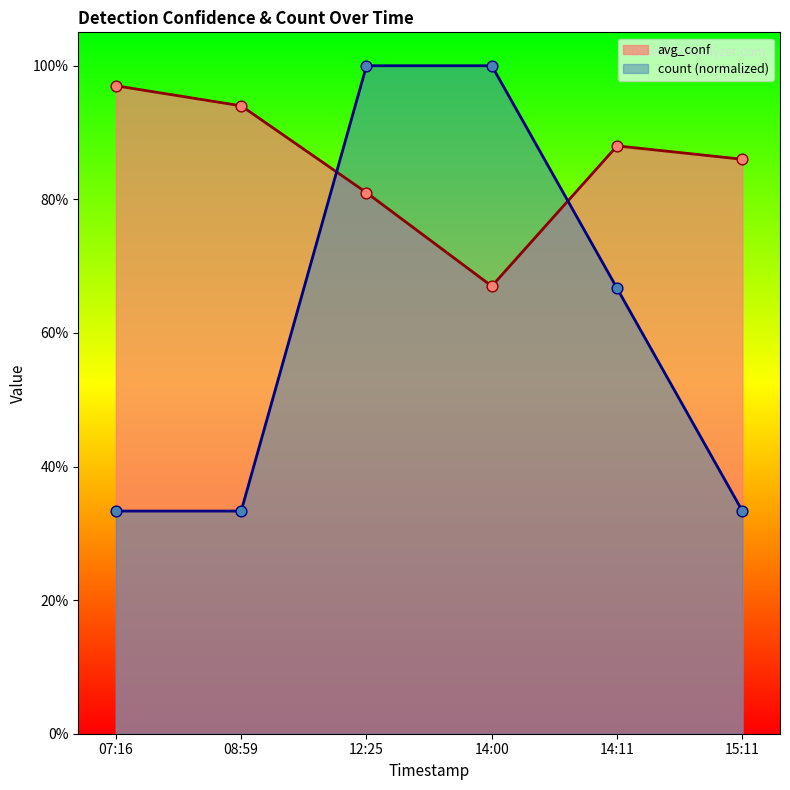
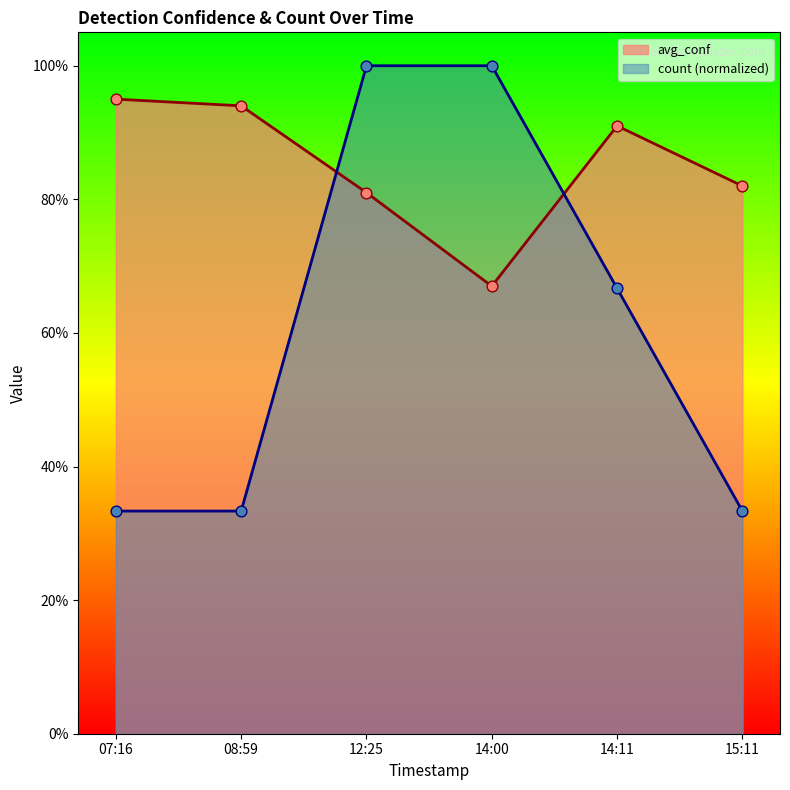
avg_conf, 07:16: 97% -> 95%
avg_conf, 14:11: 88% -> 91%
avg_conf, 15:11: 86% -> 82%
